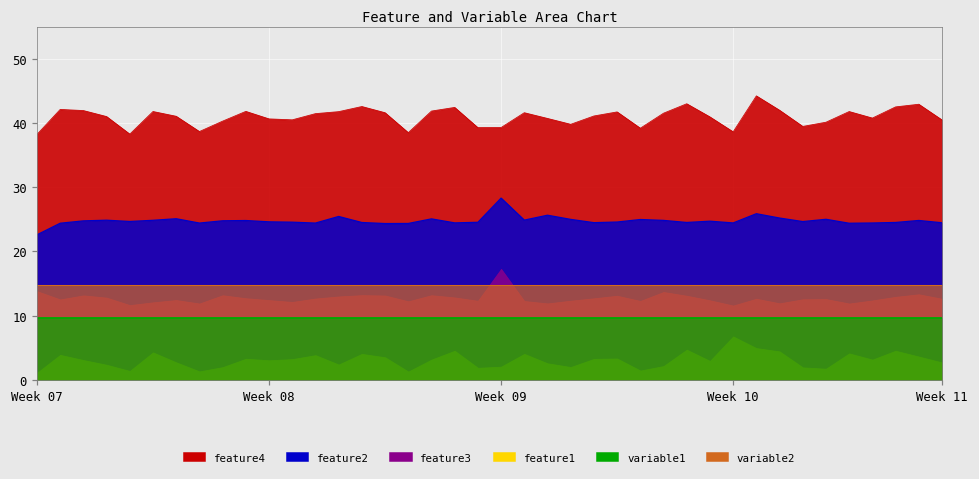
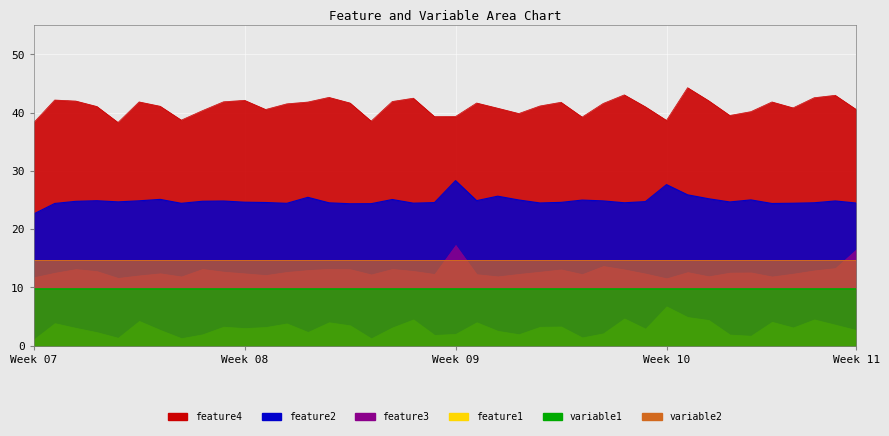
feature3, Week 07: 14 -> 12
feature4, Week 08: 41 -> 42
feature2, Week 10: 24 -> 28
feature3, Week 11: 13 -> 17
